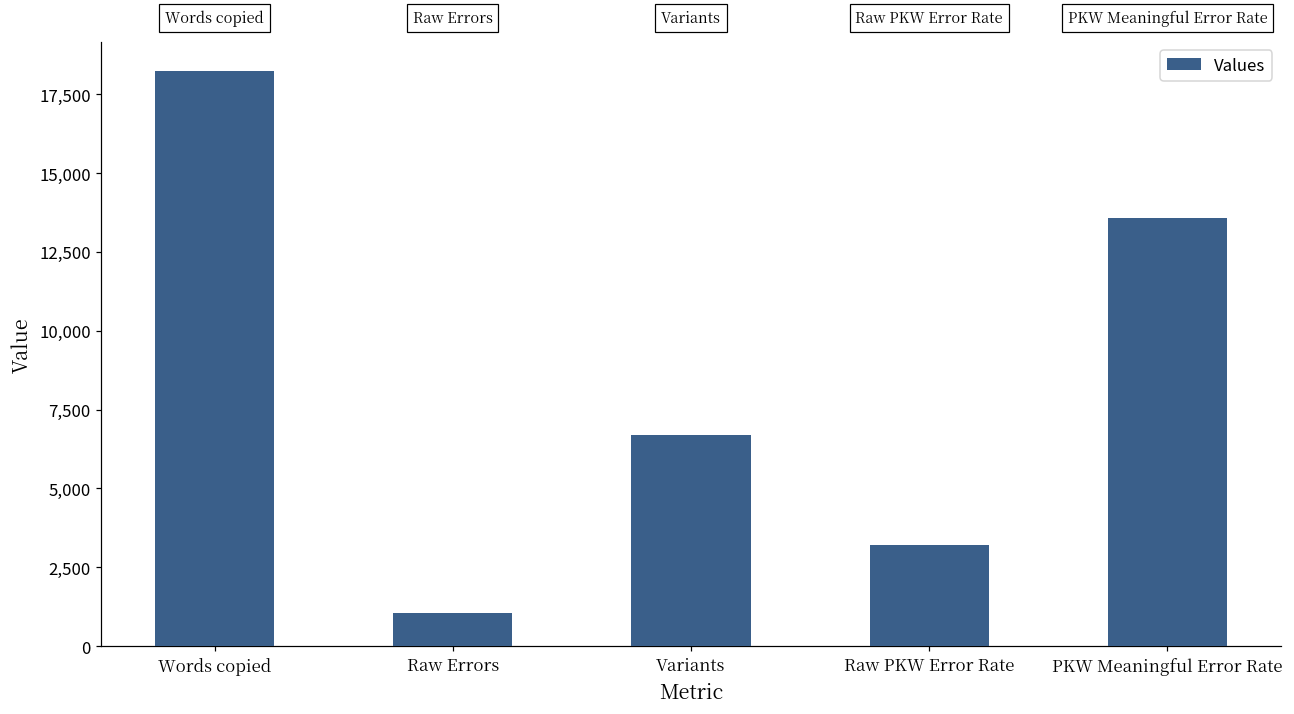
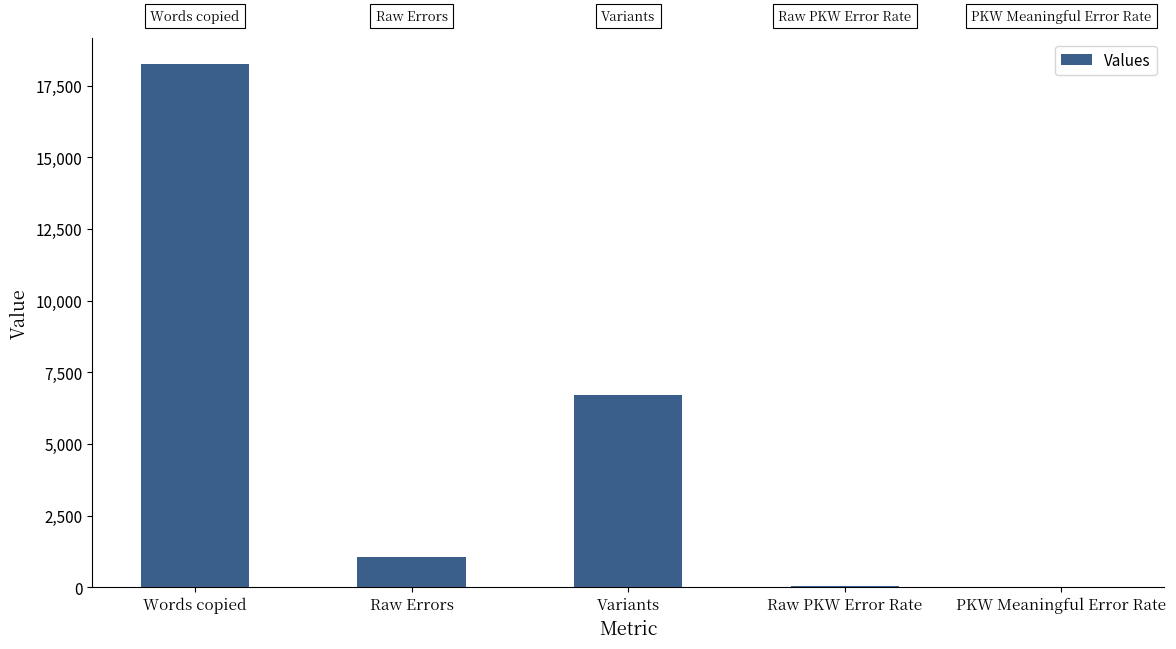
Raw PKW Error Rate: 3,200 -> 100
PKW Meaningful Error Rate: 13,600 -> 0
